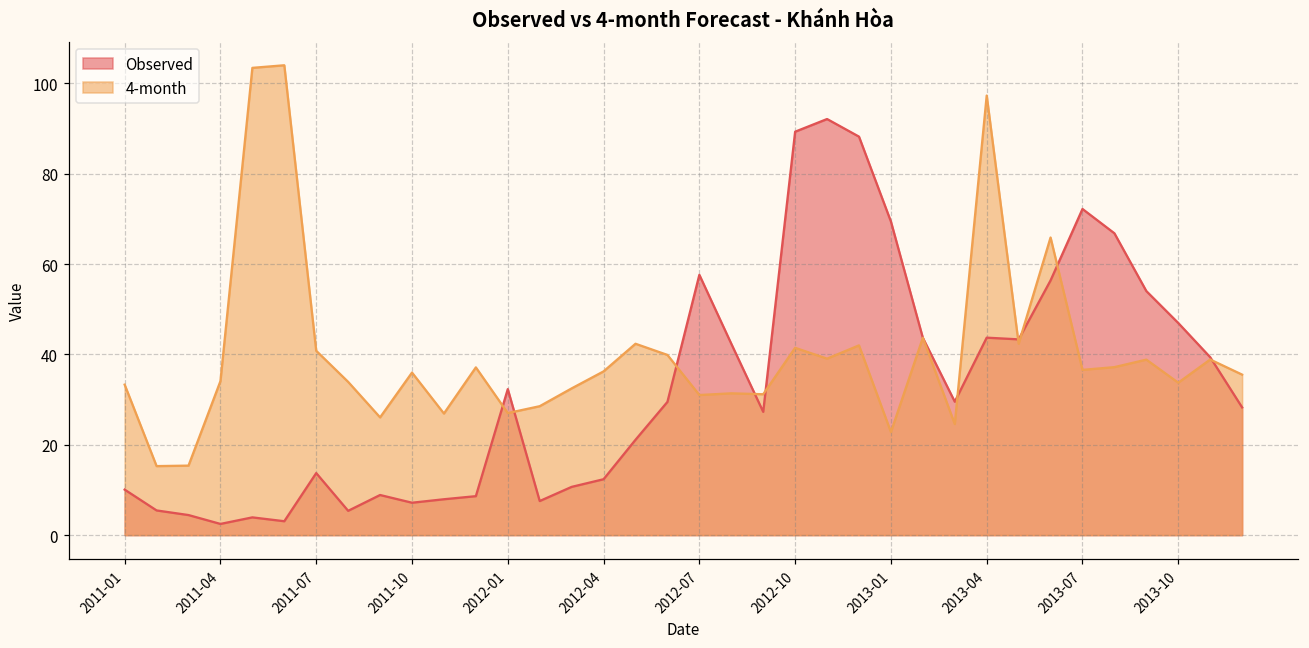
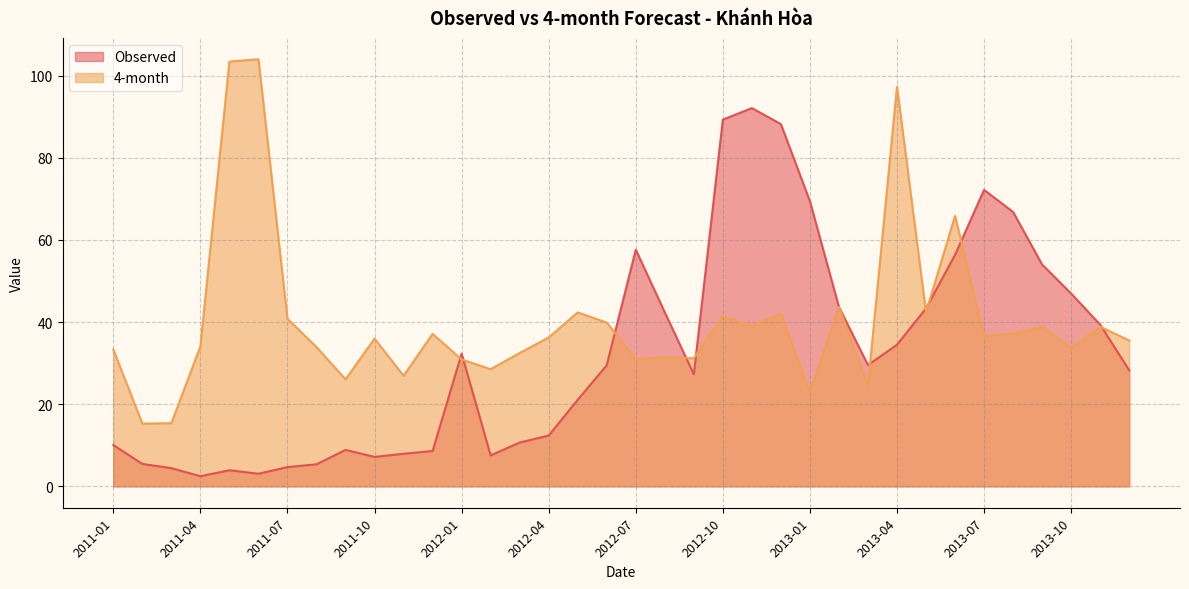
Observed, 2011-07: 14 -> 5
4-month, 2012-01: 27 -> 31
Observed, 2013-04: 44 -> 35
